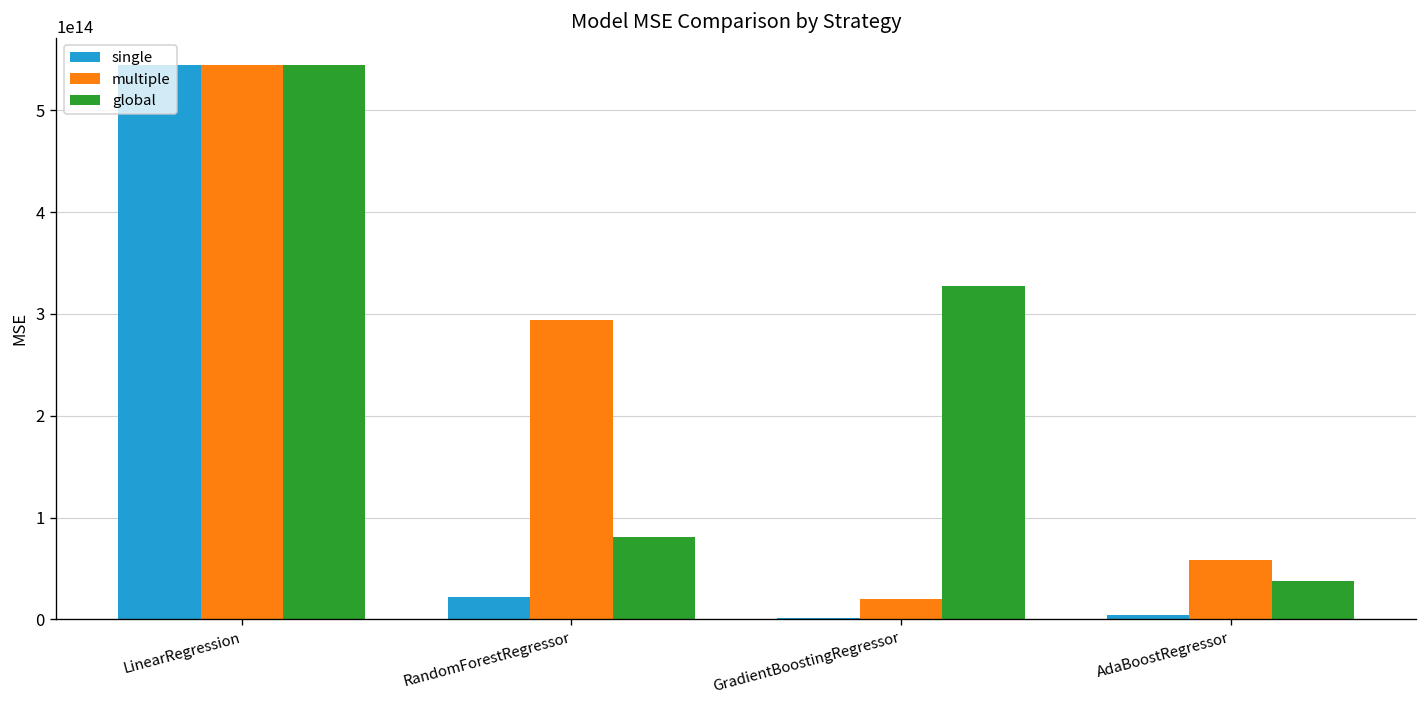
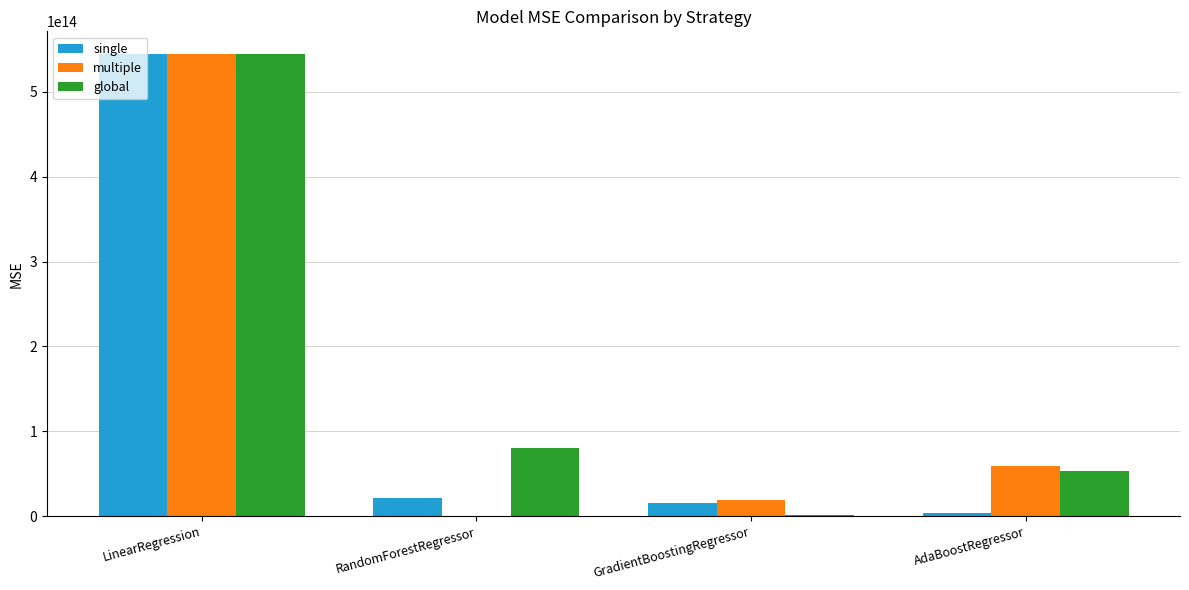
multiple, RandomForestRegressor: 290000000000000 -> 0
single, GradientBoostingRegressor: 0 -> 20000000000000
global, GradientBoostingRegressor: 330000000000000 -> 0
global, AdaBoostRegressor: 40000000000000 -> 50000000000000
